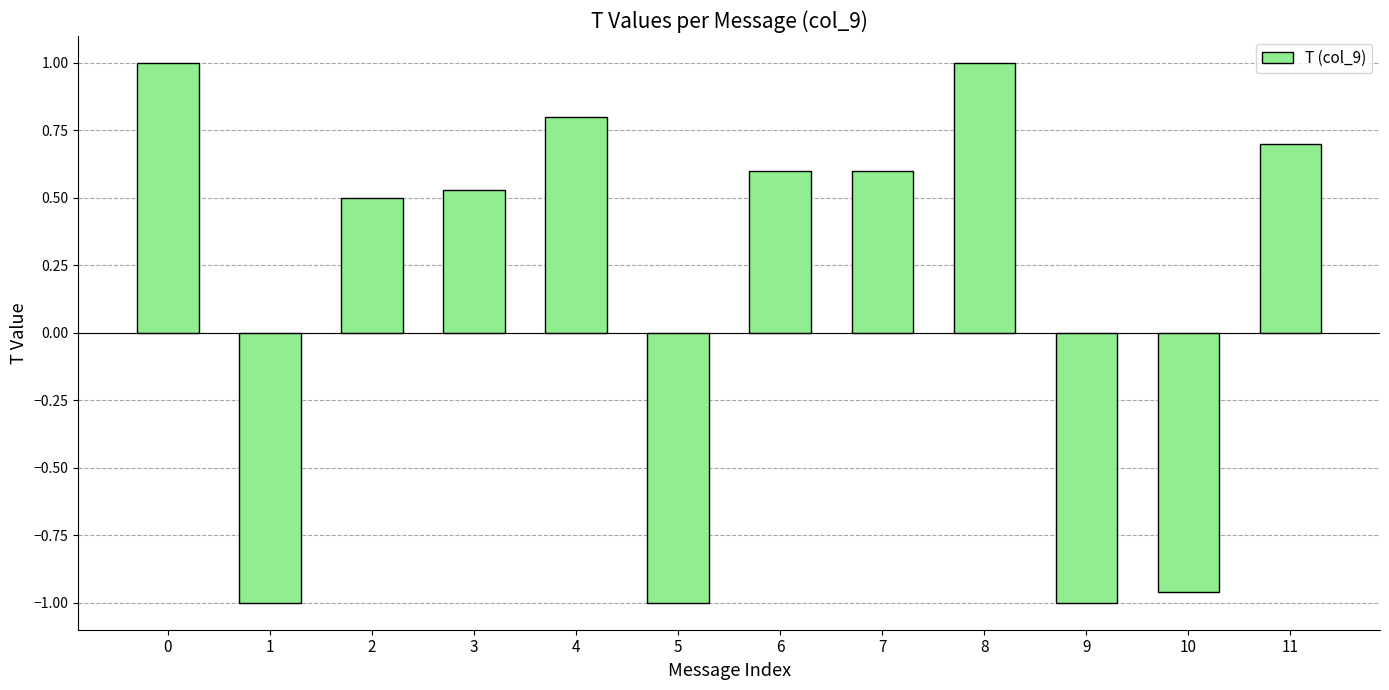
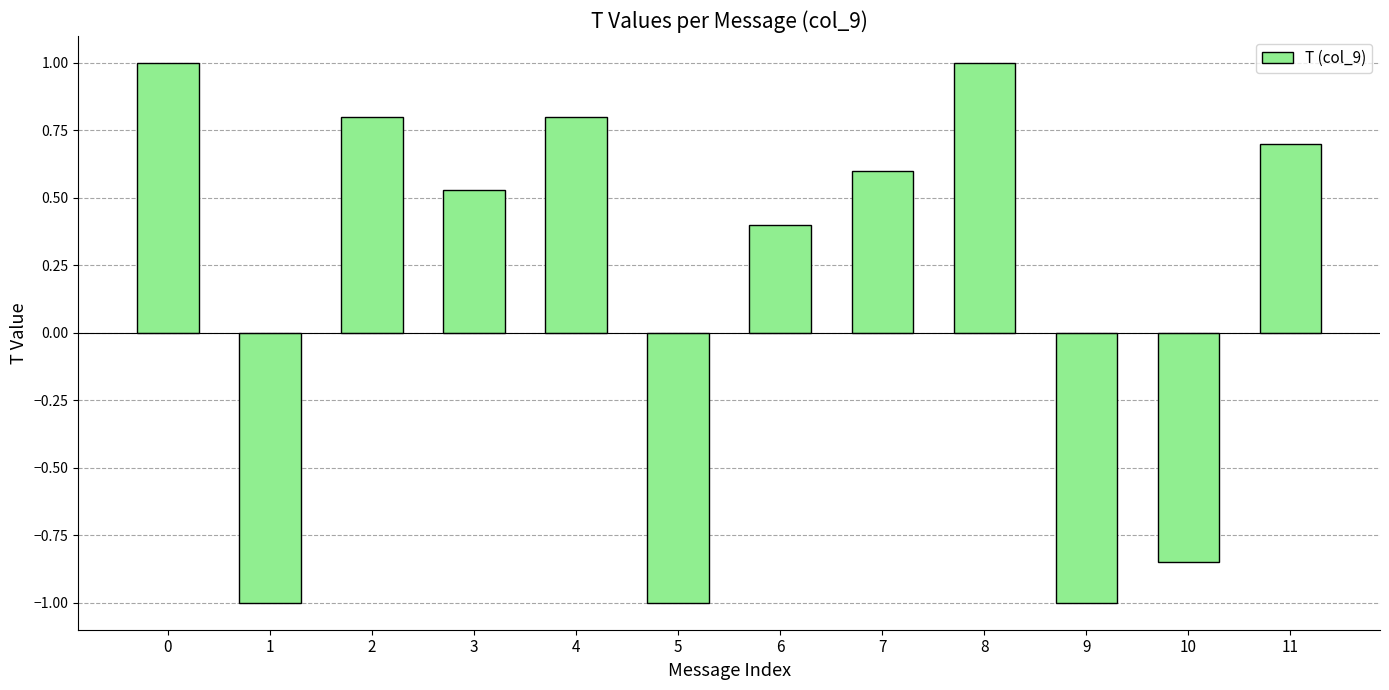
2: 0.5 -> 0.8
6: 0.6 -> 0.4
10: -0.96 -> -0.85
